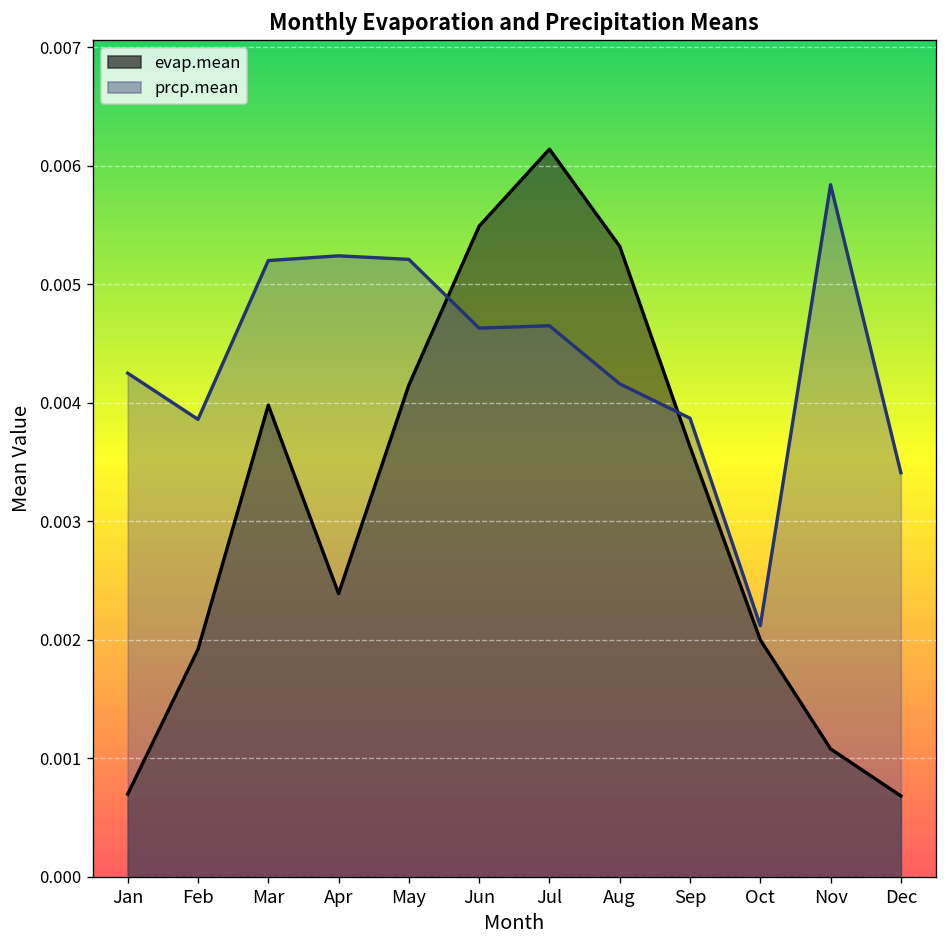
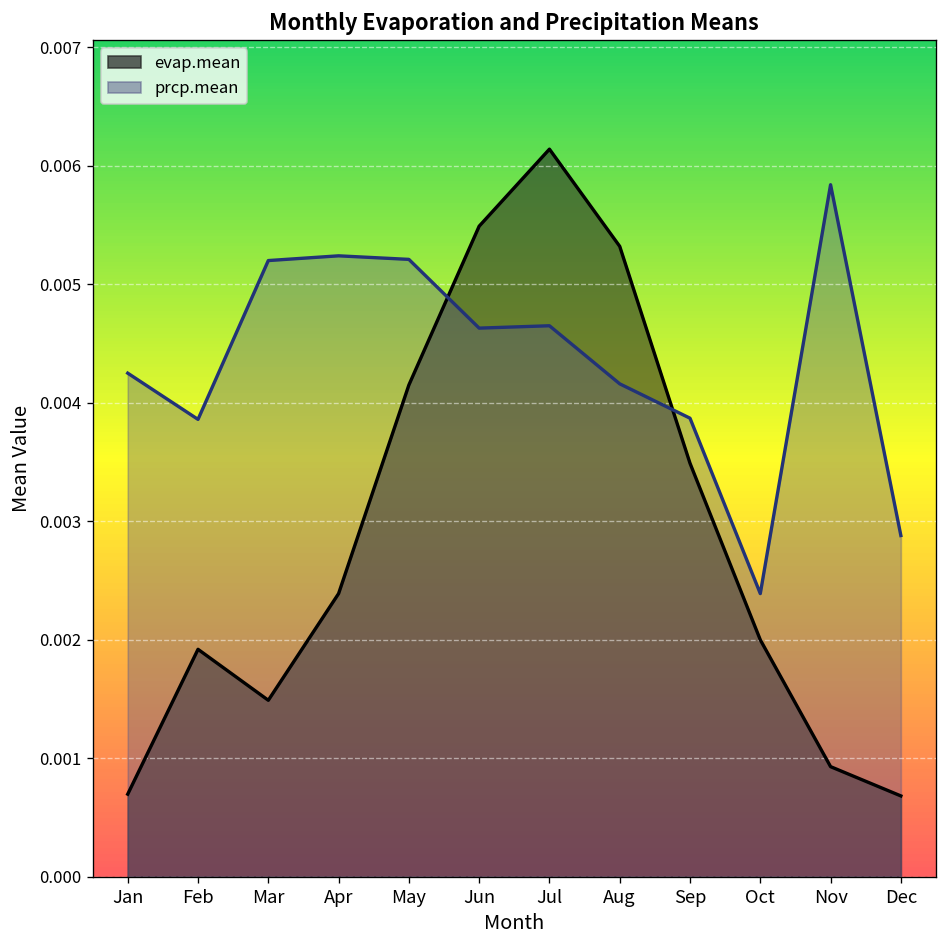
evap.mean, Mar: 0.0040 -> 0.0015
evap.mean, Sep: 0.0036 -> 0.0035
prcp.mean, Oct: 0.0021 -> 0.0024
evap.mean, Nov: 0.0011 -> 0.0009
prcp.mean, Dec: 0.0034 -> 0.0029
